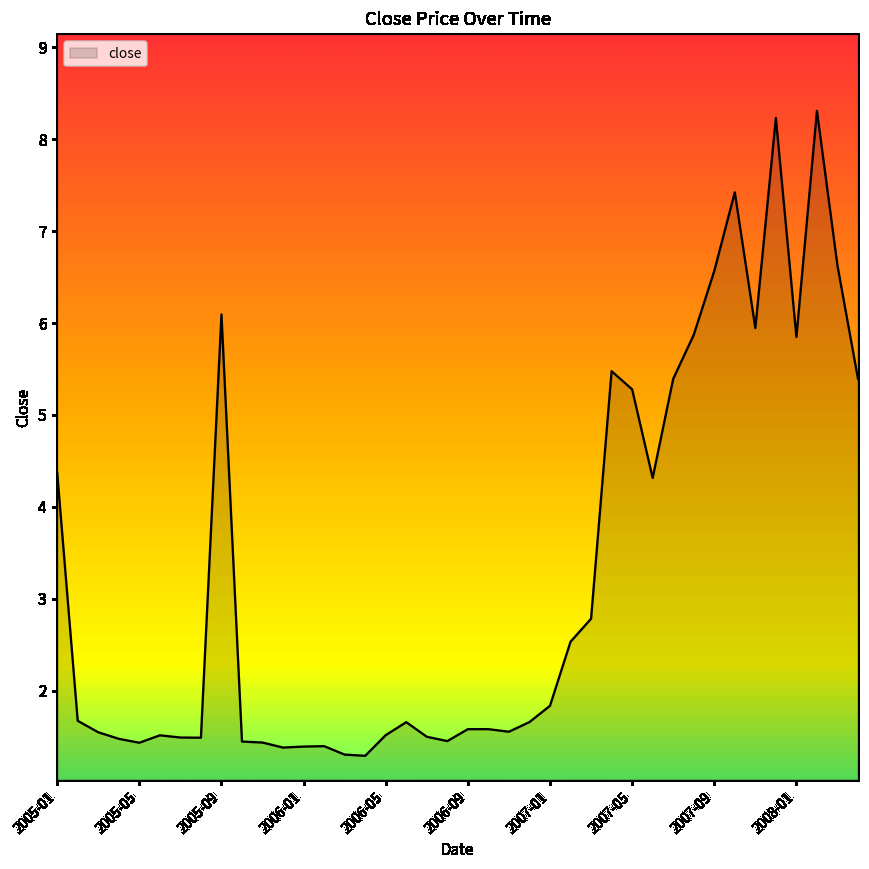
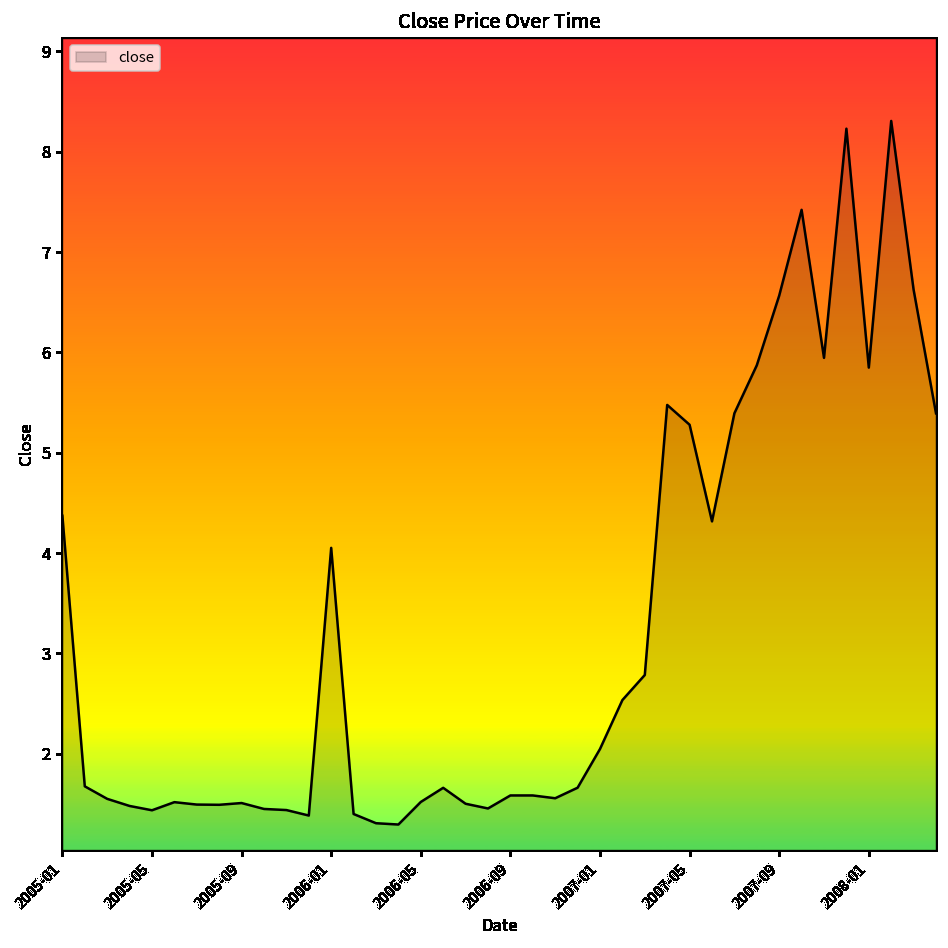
2005-09: 6.1 -> 1.5
2006-01: 1.4 -> 4.1
2007-01: 1.8 -> 2.0
